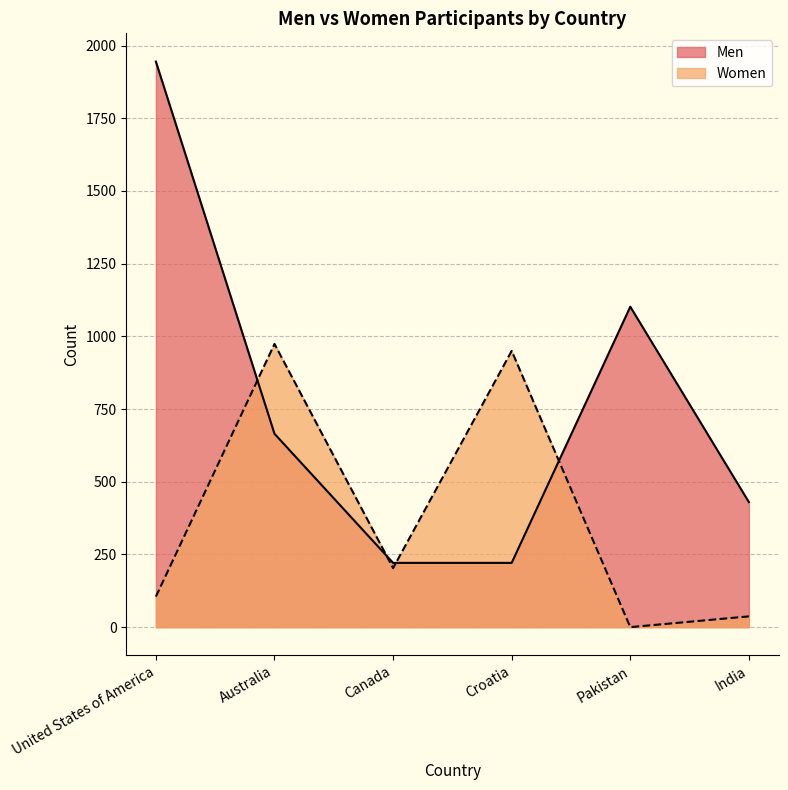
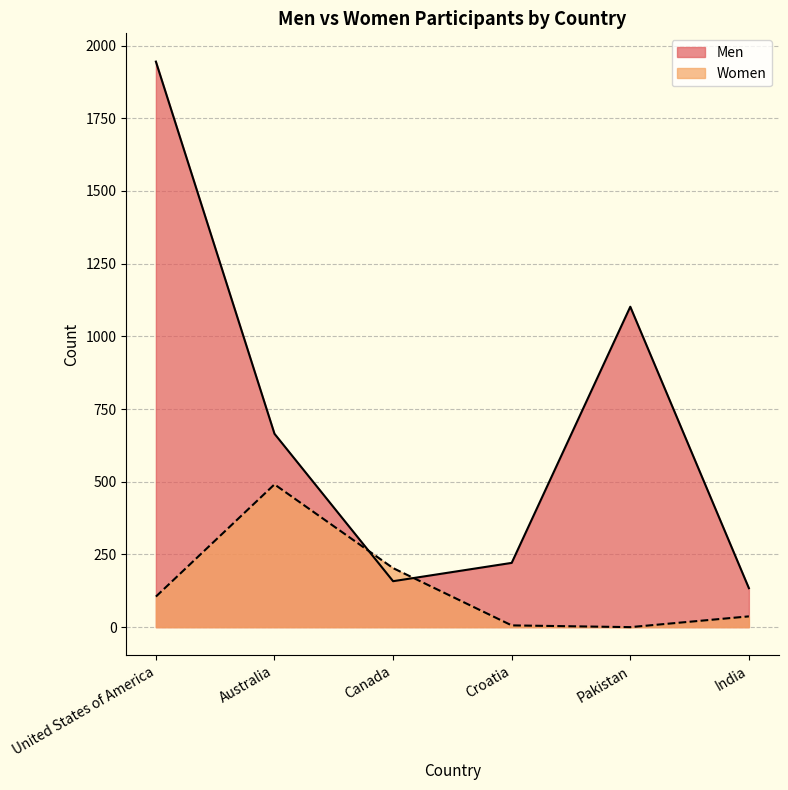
Women, Australia: 970 -> 490
Men, Canada: 220 -> 160
Women, Croatia: 950 -> 10
Men, India: 430 -> 130
